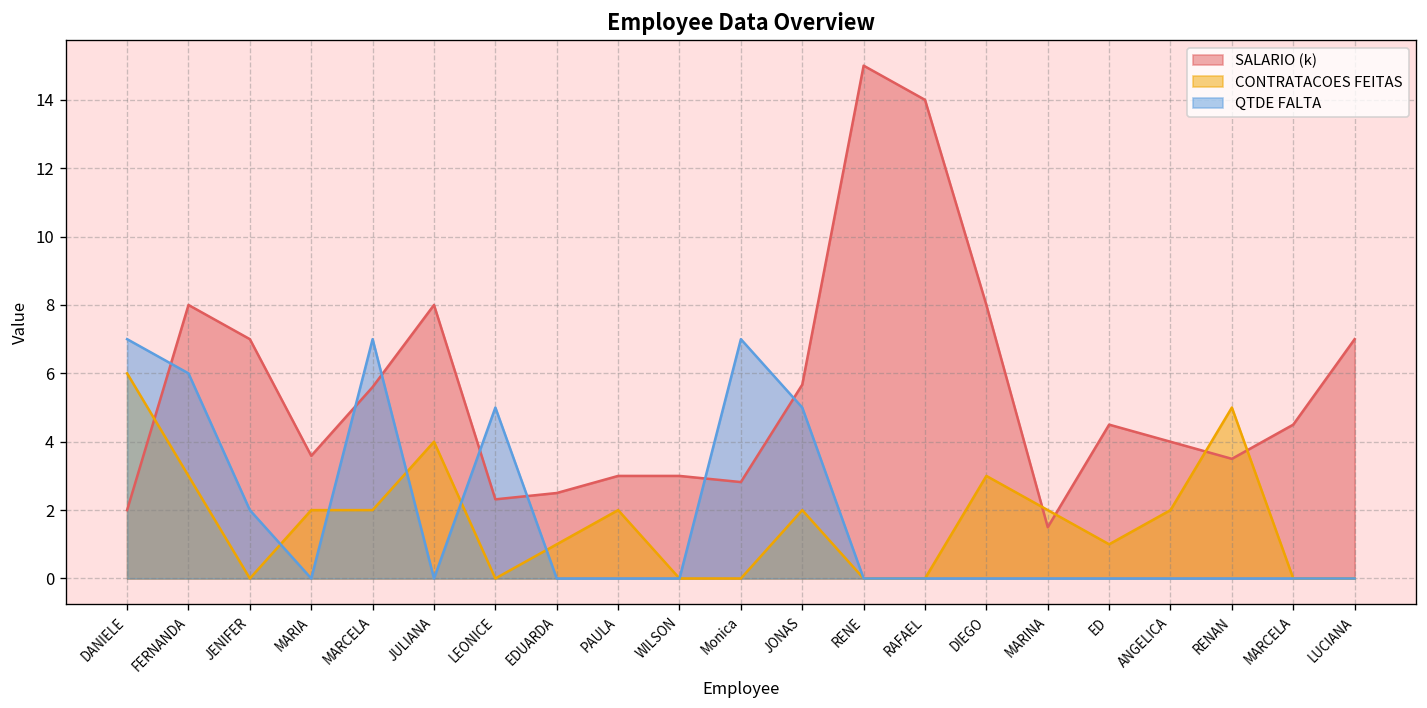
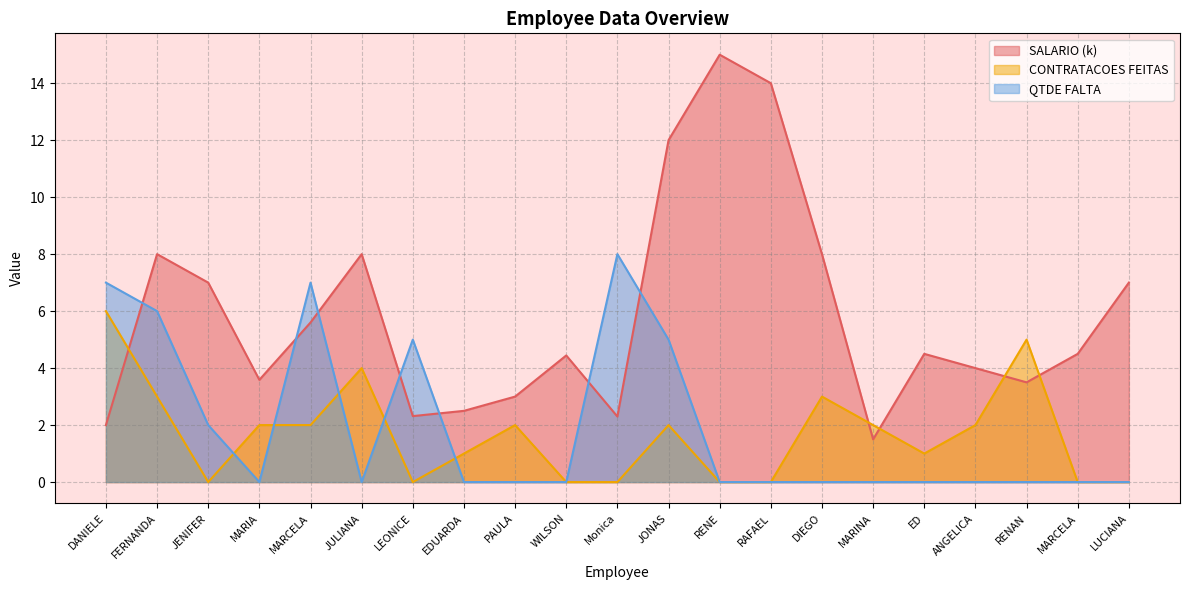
SALARIO (k), WILSON: 3.0 -> 4.4
SALARIO (k), Monica: 2.8 -> 2.3
QTDE FALTA, Monica: 7 -> 8
SALARIO (k), JONAS: 5.7 -> 12.0
